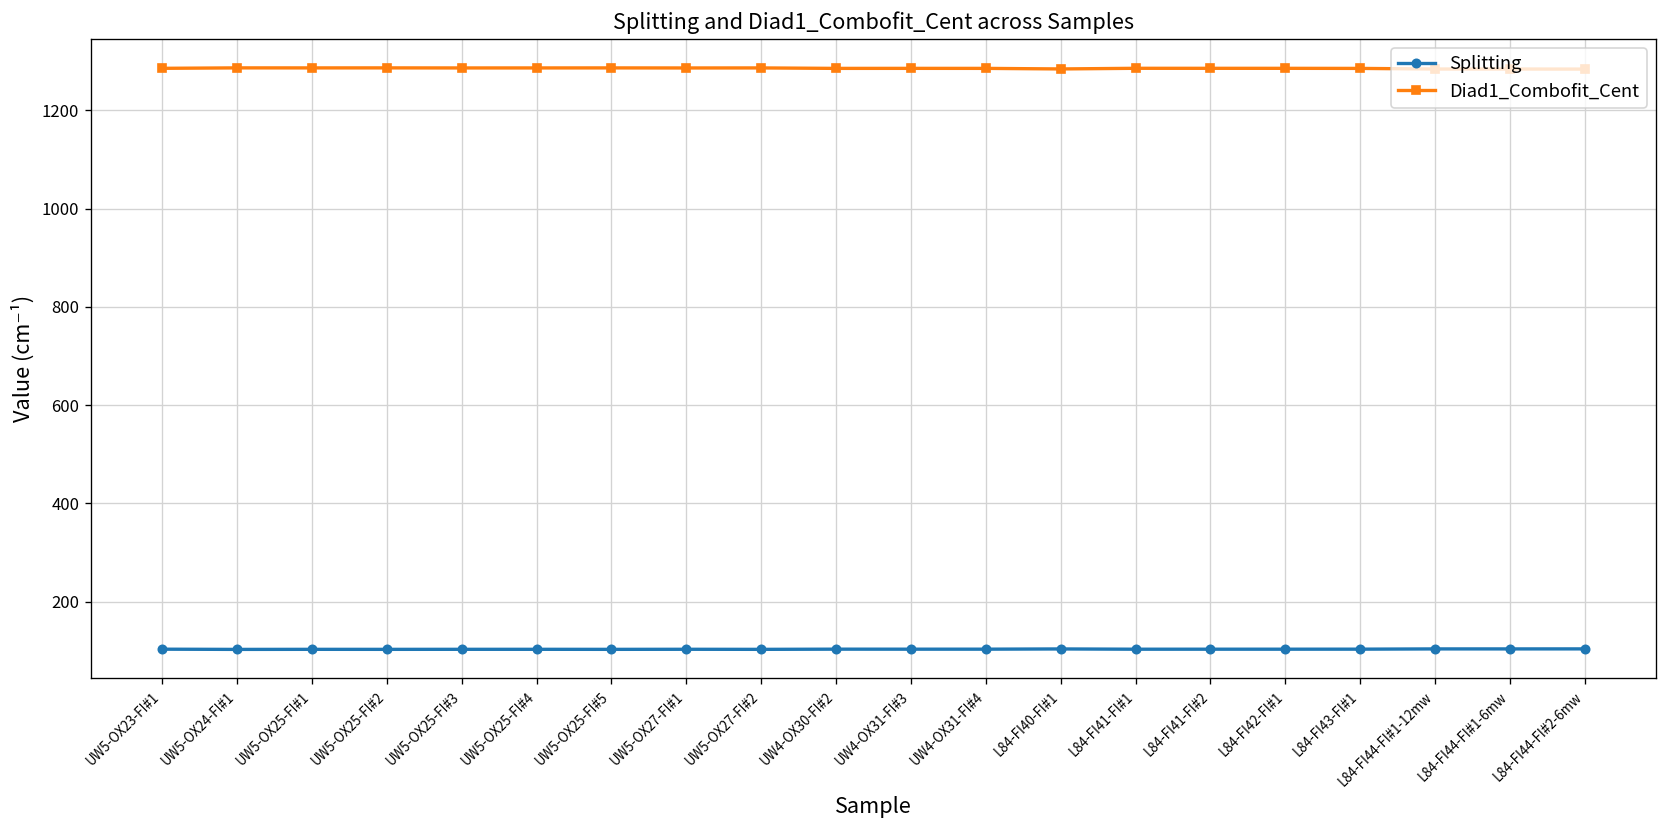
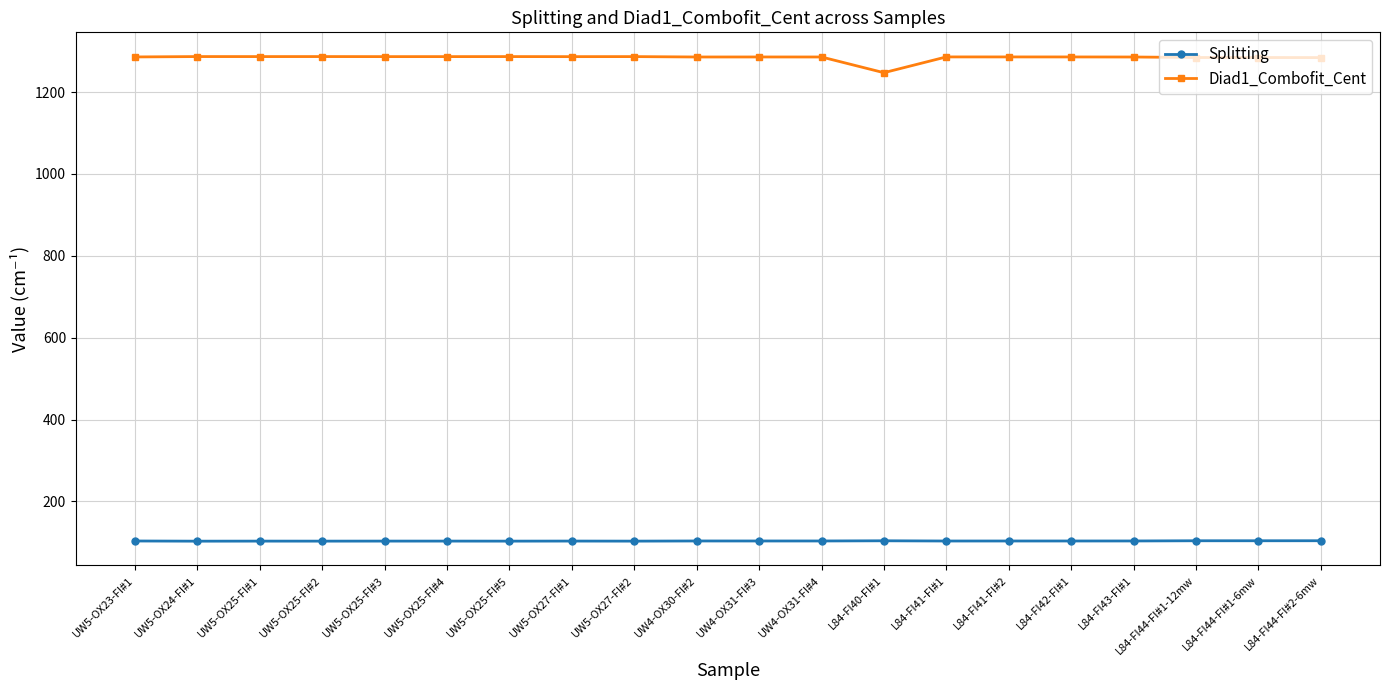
Diad1_Combofit_Cent, L84-FI40-FI#1: 1280 -> 1250
